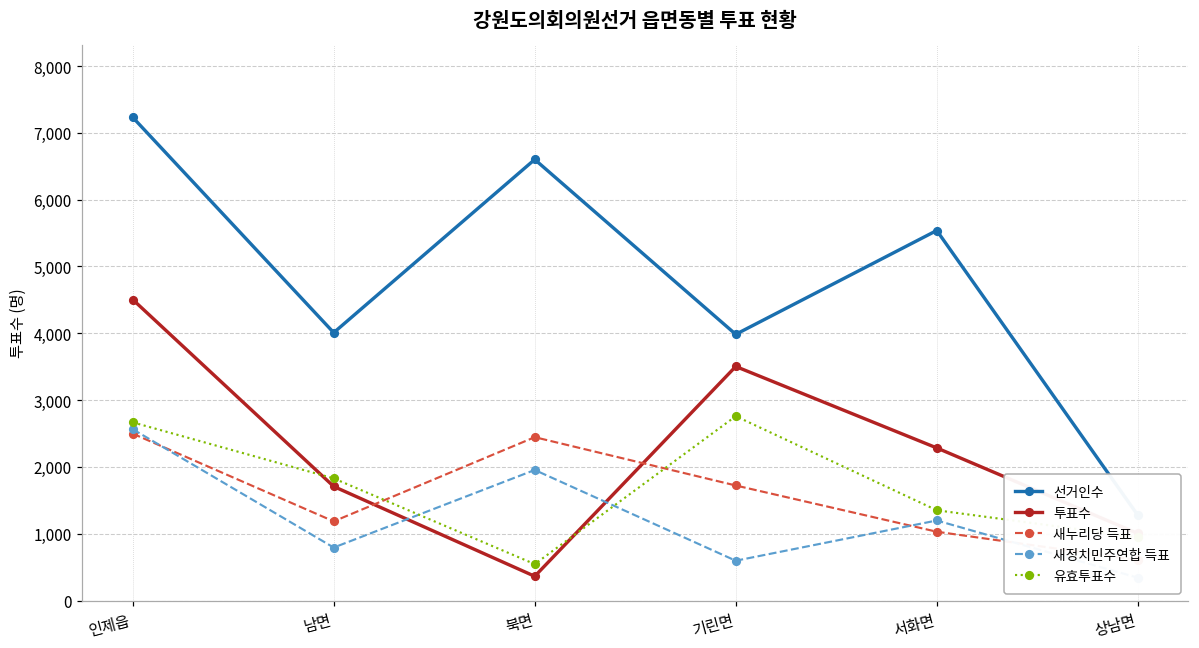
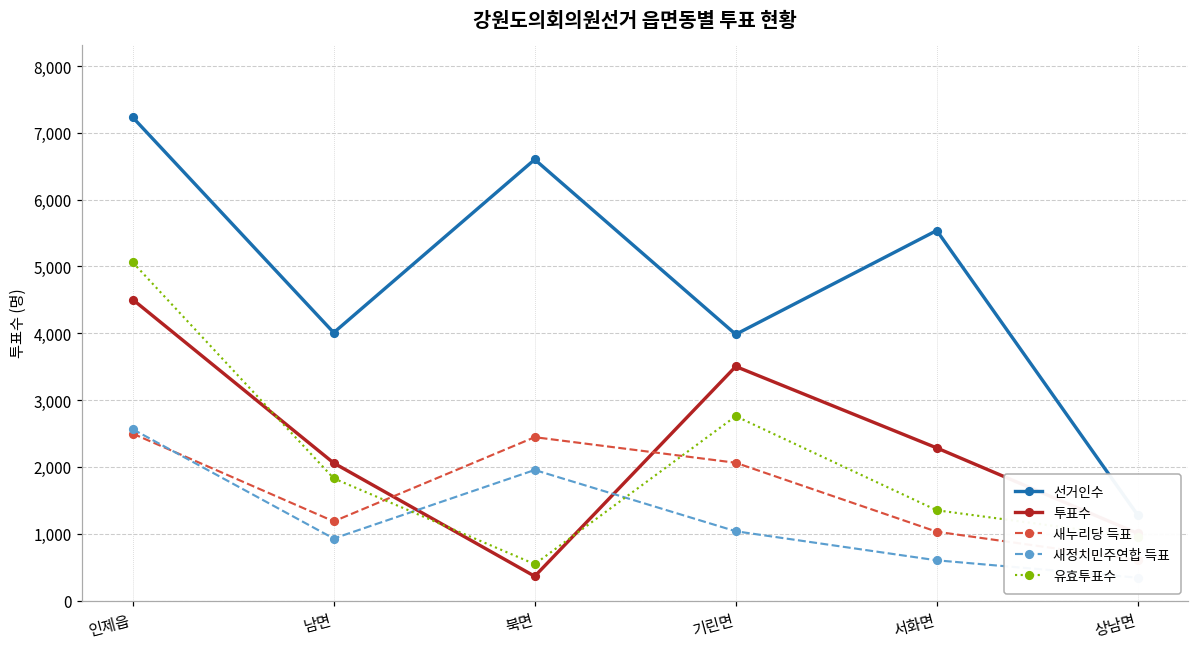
유효투표수, 인제읍: 2,700 -> 5,100
투표수, 남면: 1,700 -> 2,100
새정치민주연합 득표, 남면: 800 -> 900
새누리당 득표, 기린면: 1,700 -> 2,100
새정치민주연합 득표, 기린면: 600 -> 1,000
새정치민주연합 득표, 서화면: 1,200 -> 600
